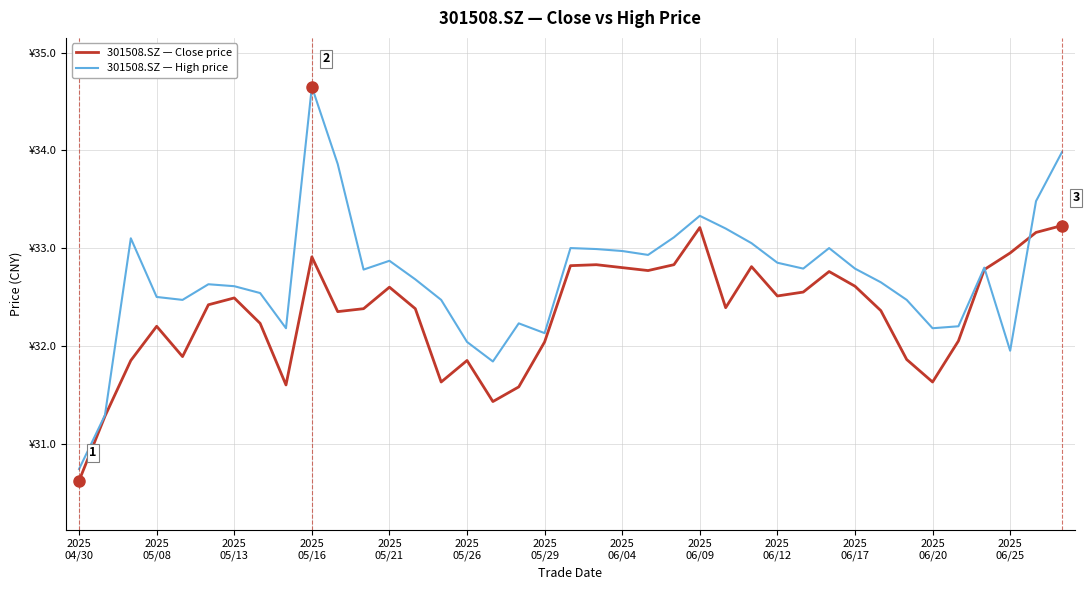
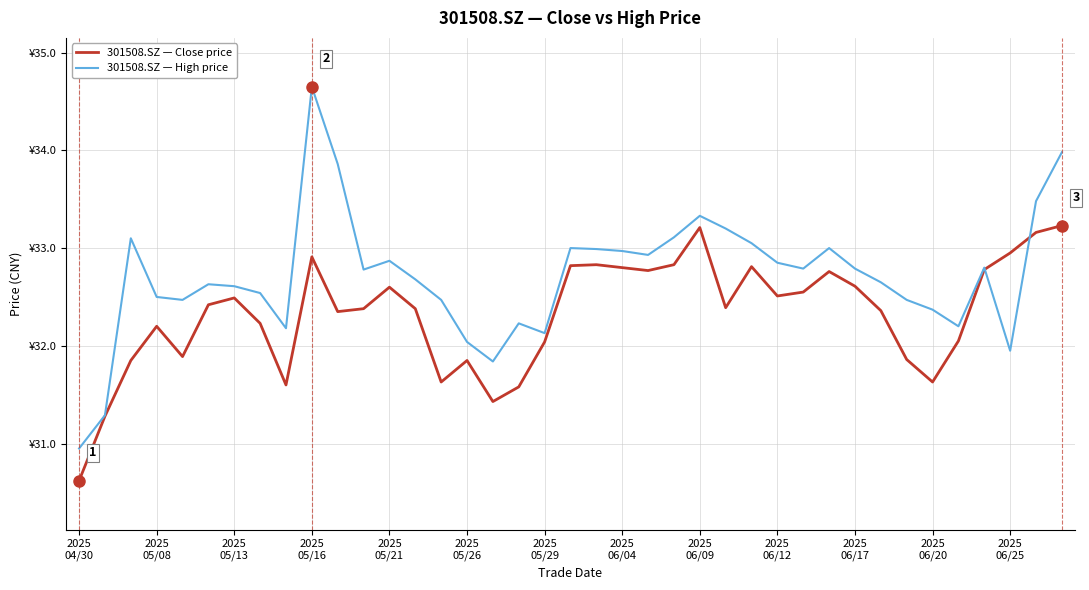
301508.SZ — High price, 2025 04/30: ¥30.7 -> ¥31.0
301508.SZ — High price, 2025 06/20: ¥32.2 -> ¥32.4
